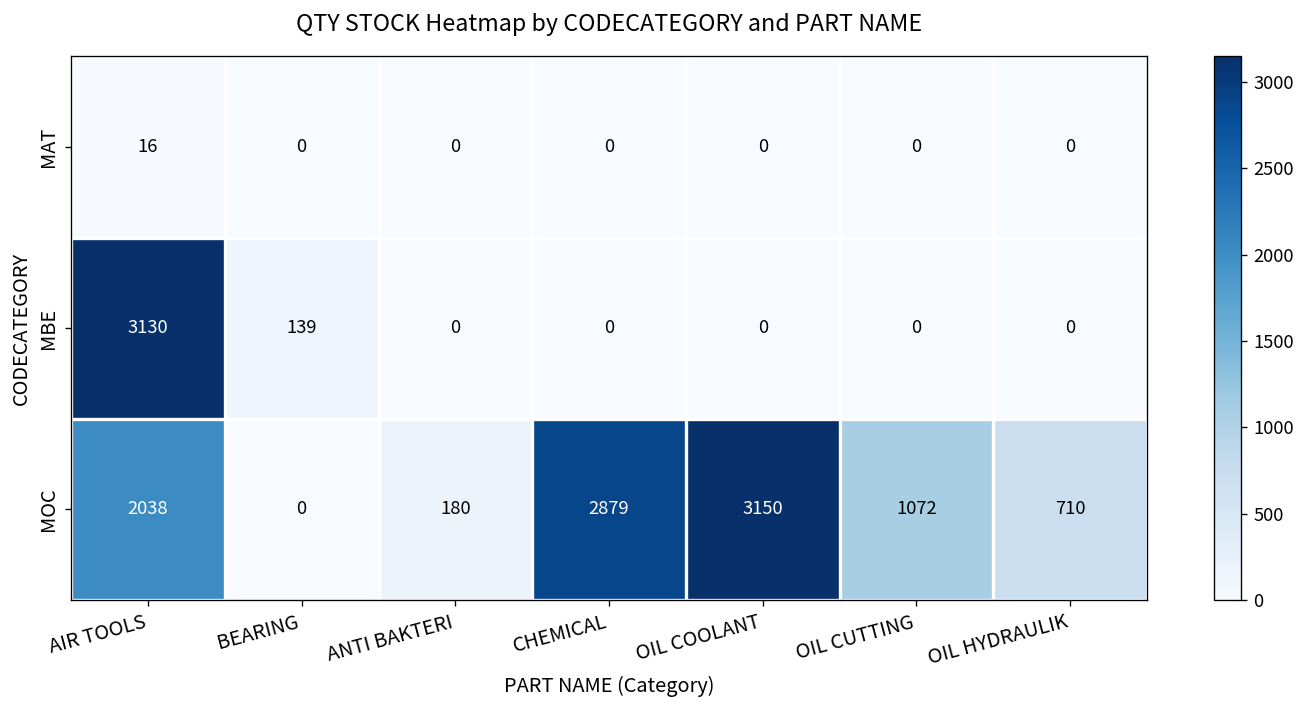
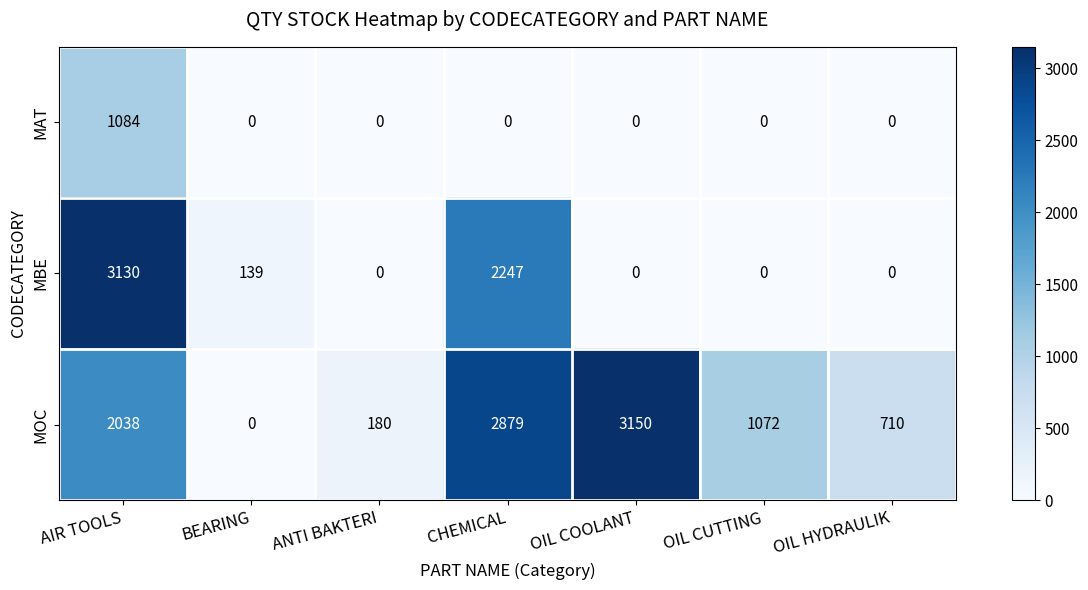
MAT, AIR TOOLS: 16 -> 1084
MBE, CHEMICAL: 0 -> 2247
